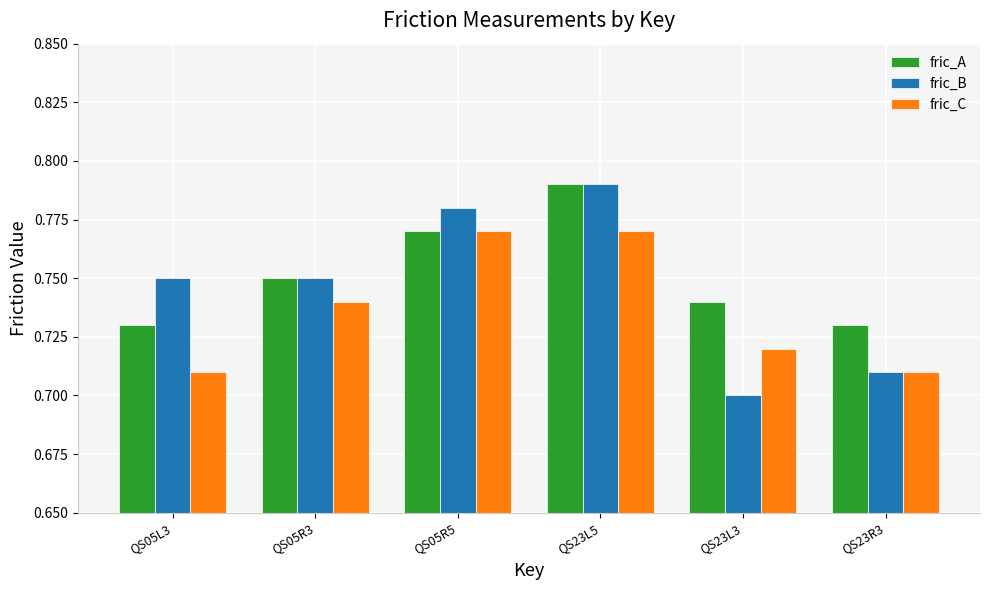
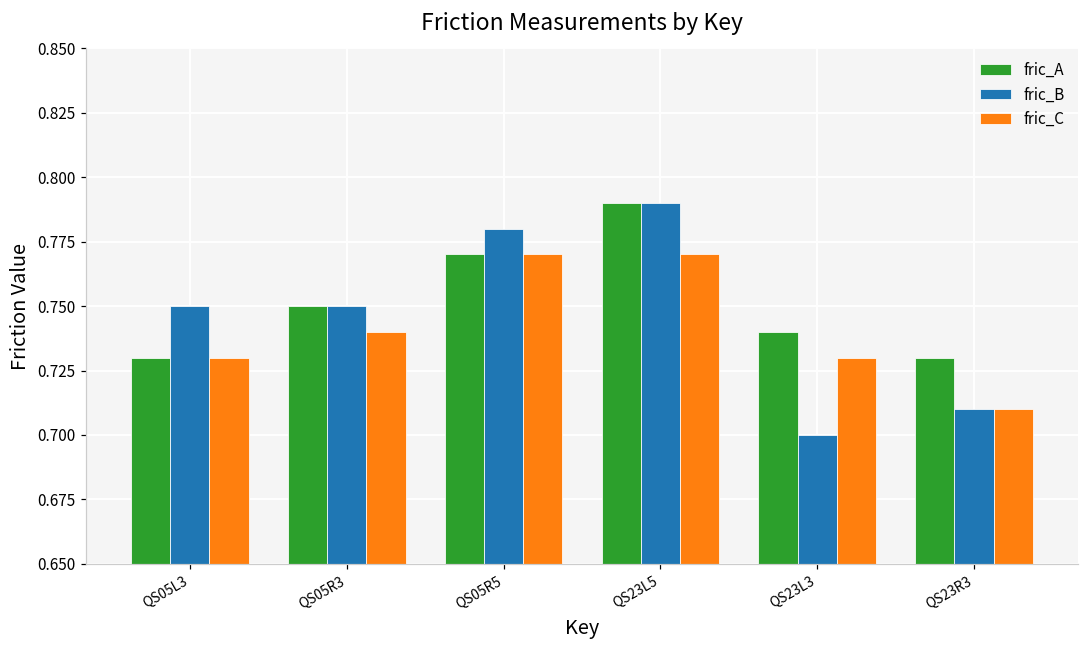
fric_C, QS05L3: 0.71 -> 0.73
fric_C, QS23L3: 0.72 -> 0.73
